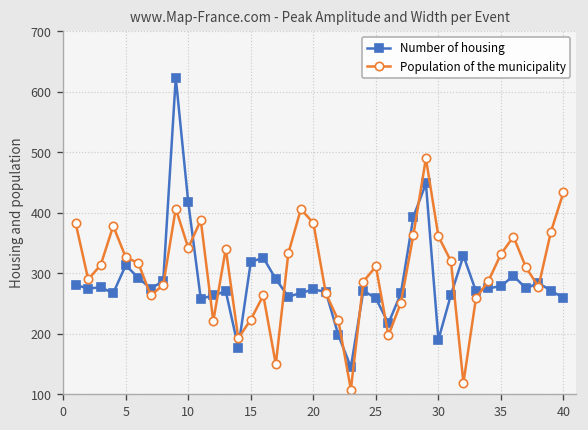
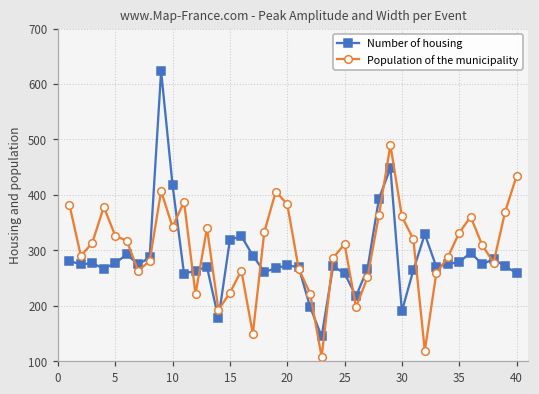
Number of housing, 5: 310 -> 280
